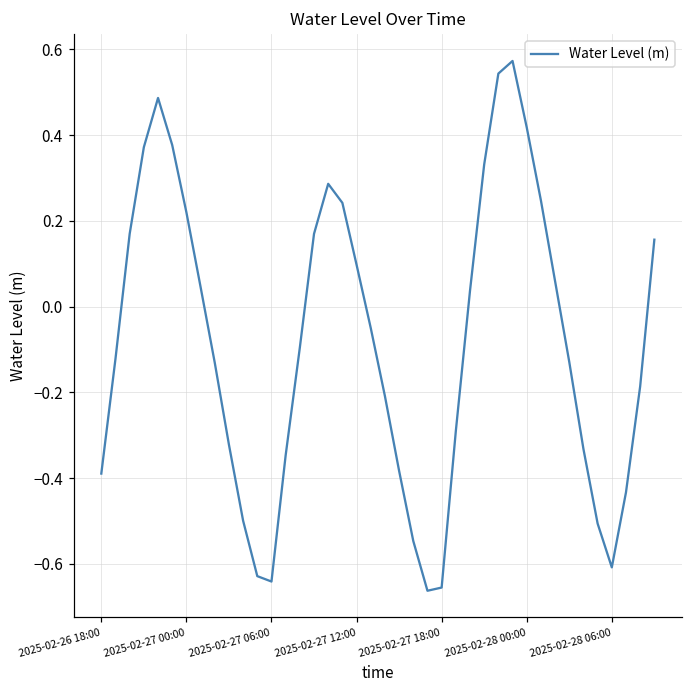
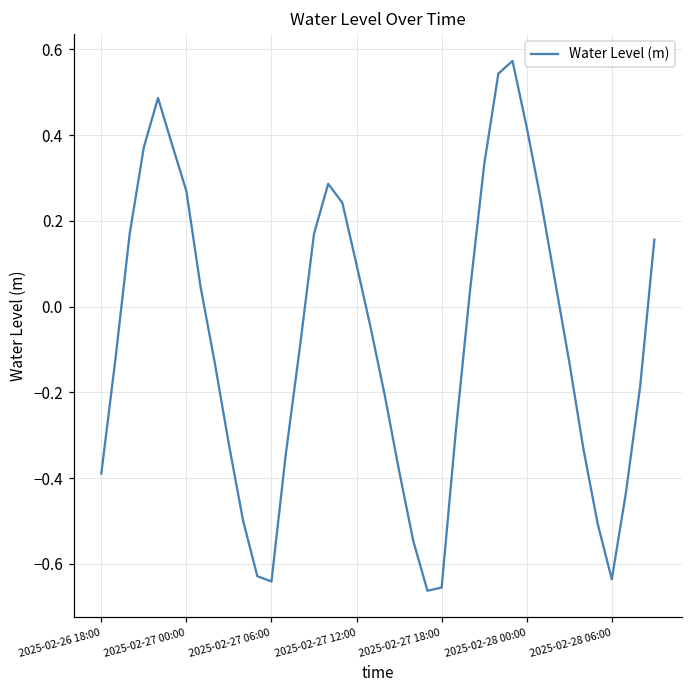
2025-02-27 00:00: 0.22 -> 0.27
2025-02-28 06:00: -0.61 -> -0.64
